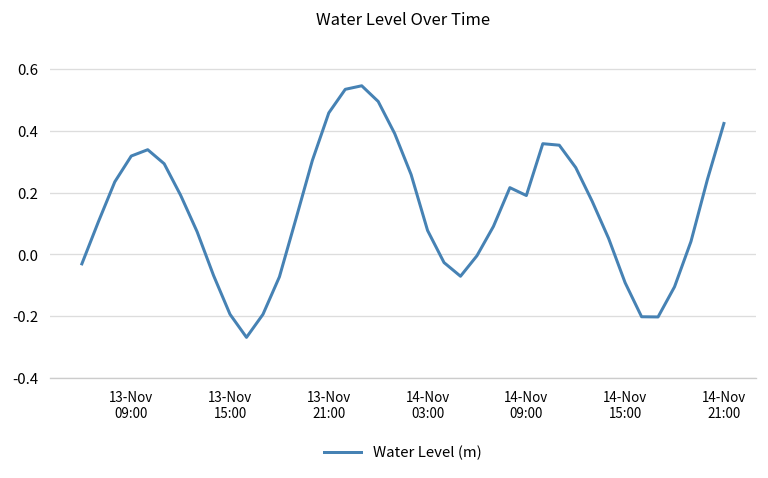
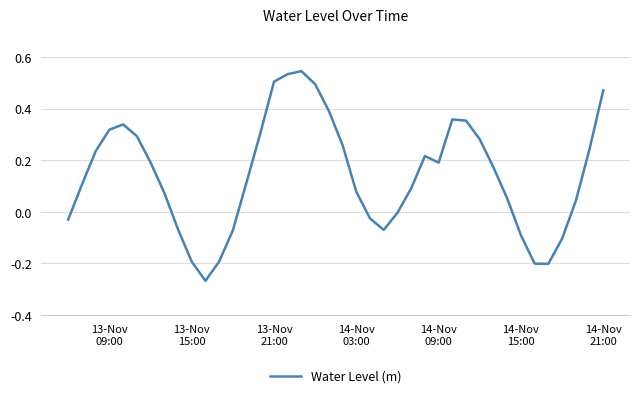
13-Nov 21:00: 0.46 -> 0.50
14-Nov 21:00: 0.42 -> 0.47
